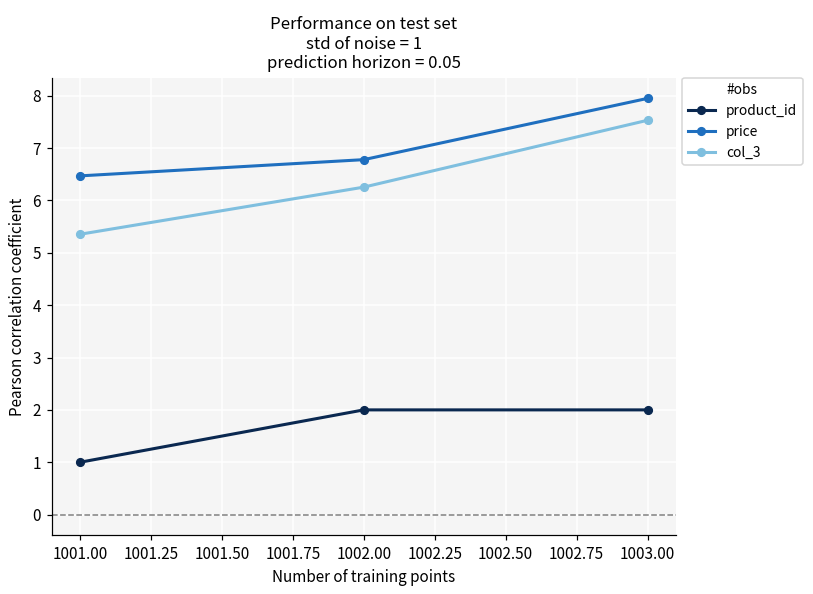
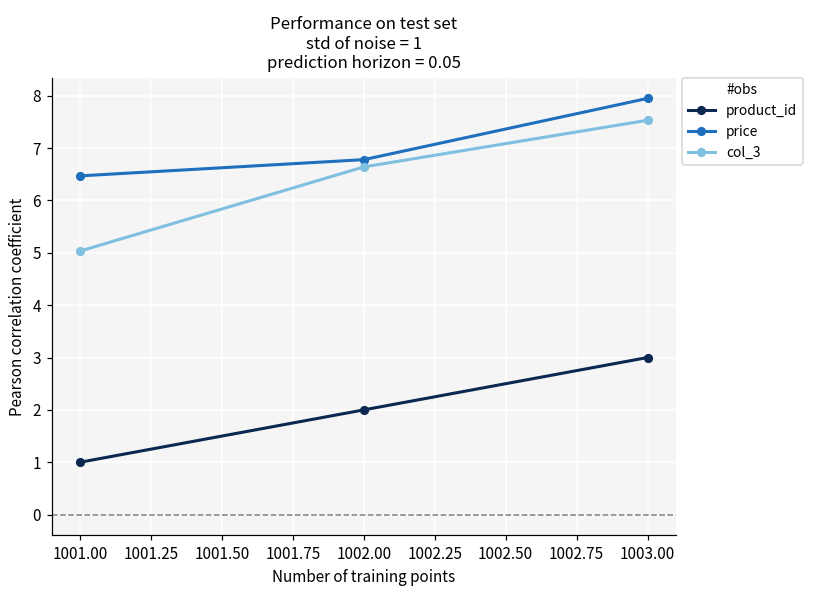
col_3, 1001.00: 5.4 -> 5.0
col_3, 1002.00: 6.3 -> 6.6
product_id, 1003.00: 2 -> 3
